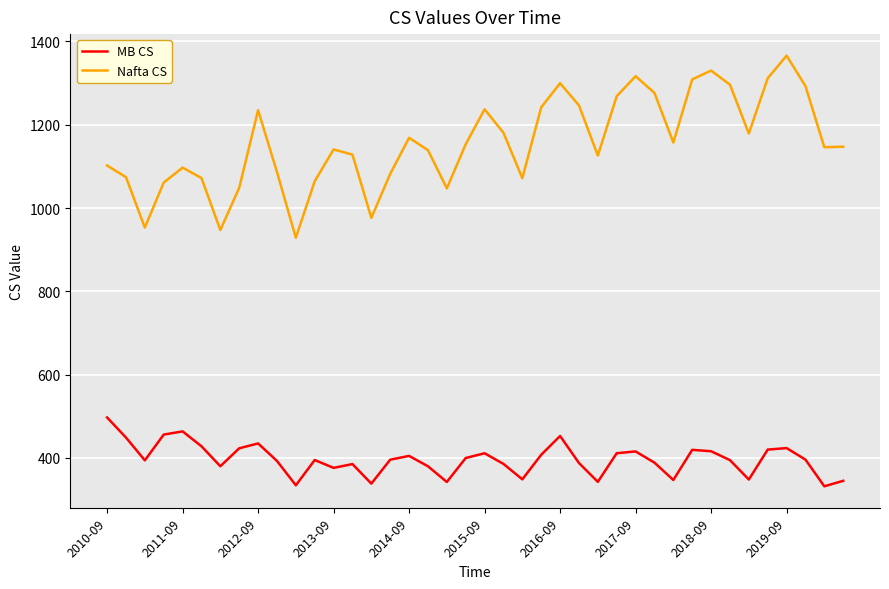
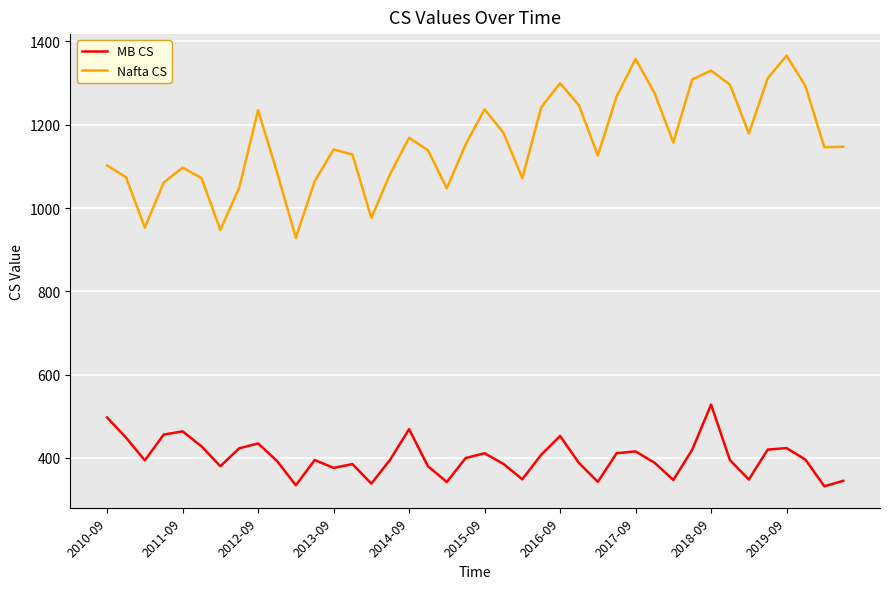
MB CS, 2014-09: 400 -> 470
Nafta CS, 2017-09: 1320 -> 1360
MB CS, 2018-09: 420 -> 530
